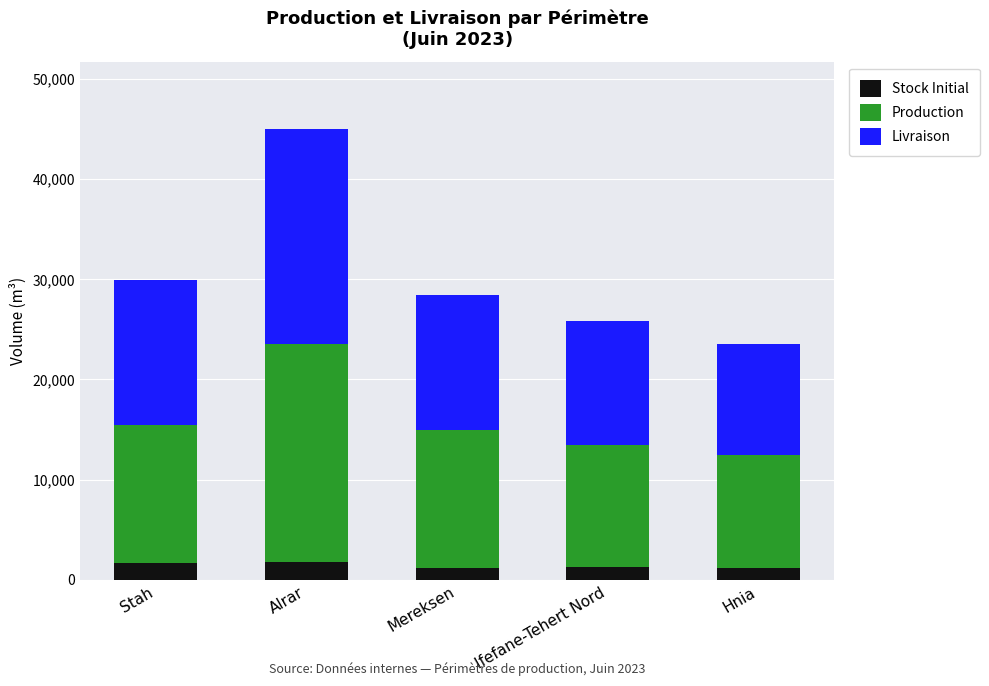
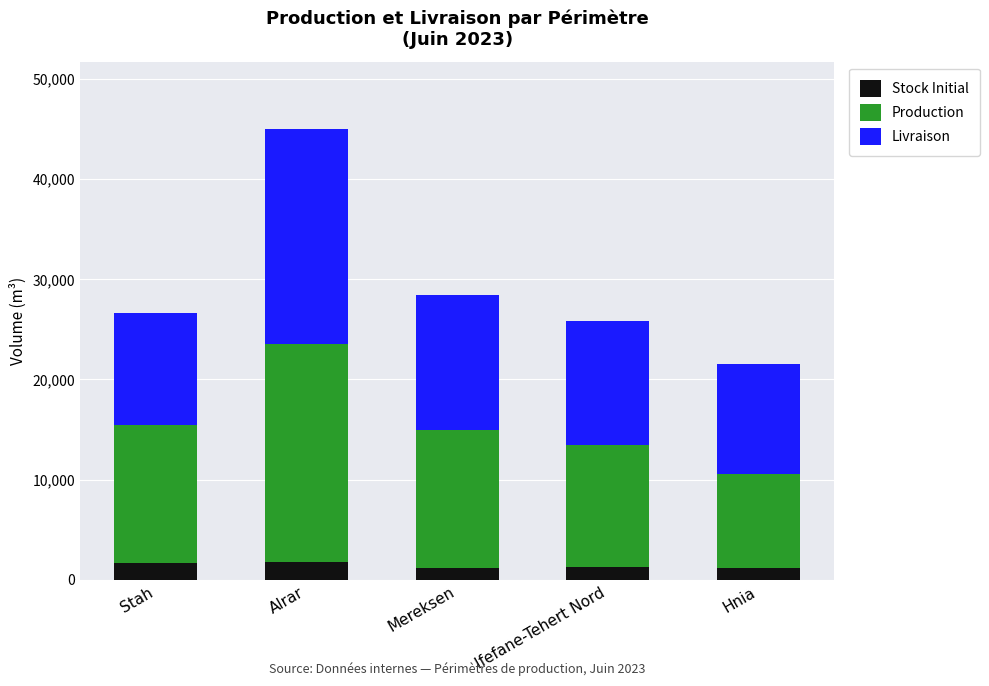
Livraison, Stah: 14,500 -> 11,200
Production, Hnia: 11,300 -> 9,400
